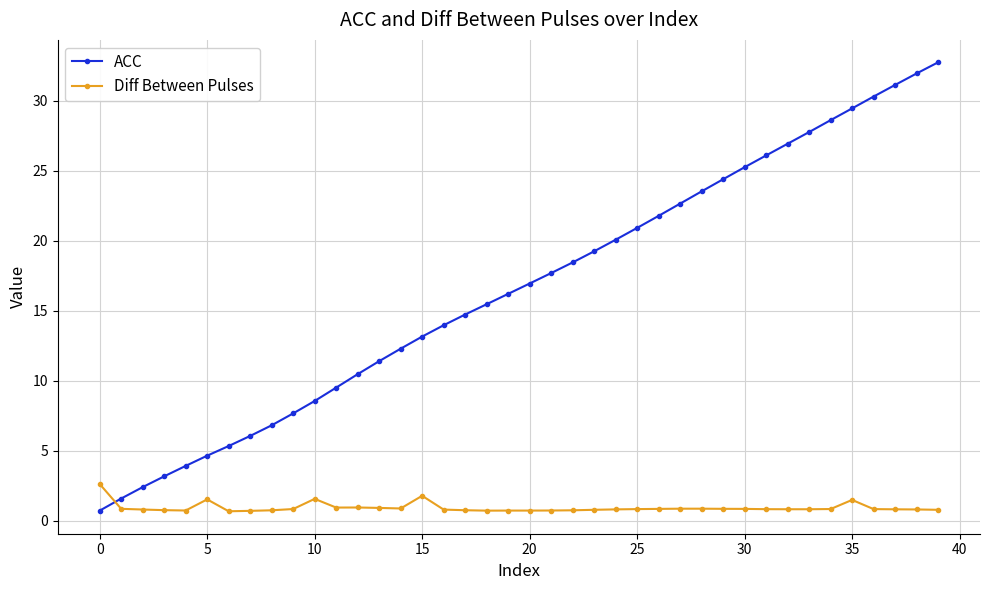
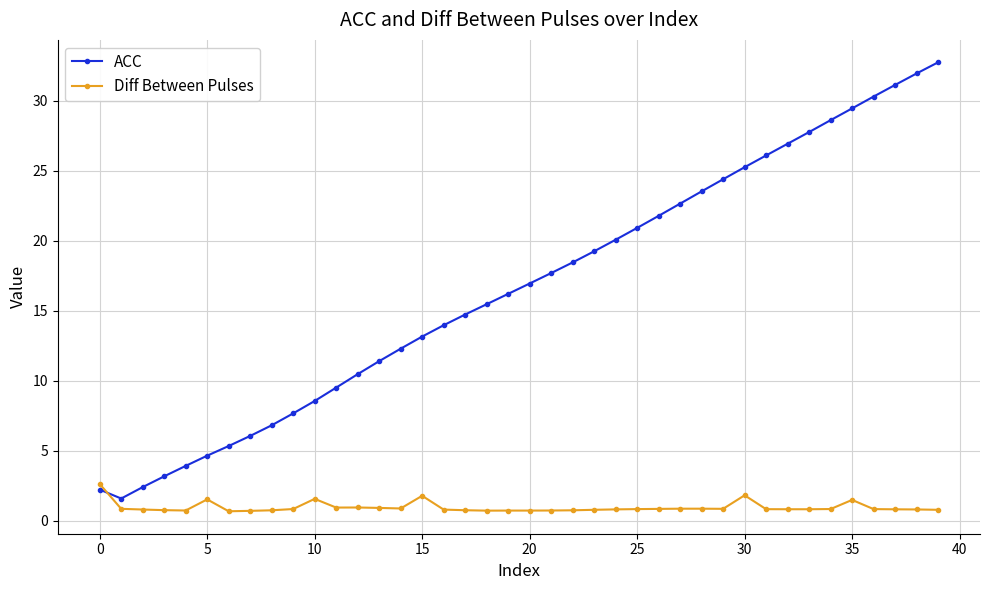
ACC, 0: 0.7 -> 2.2
Diff Between Pulses, 30: 0.9 -> 1.8
